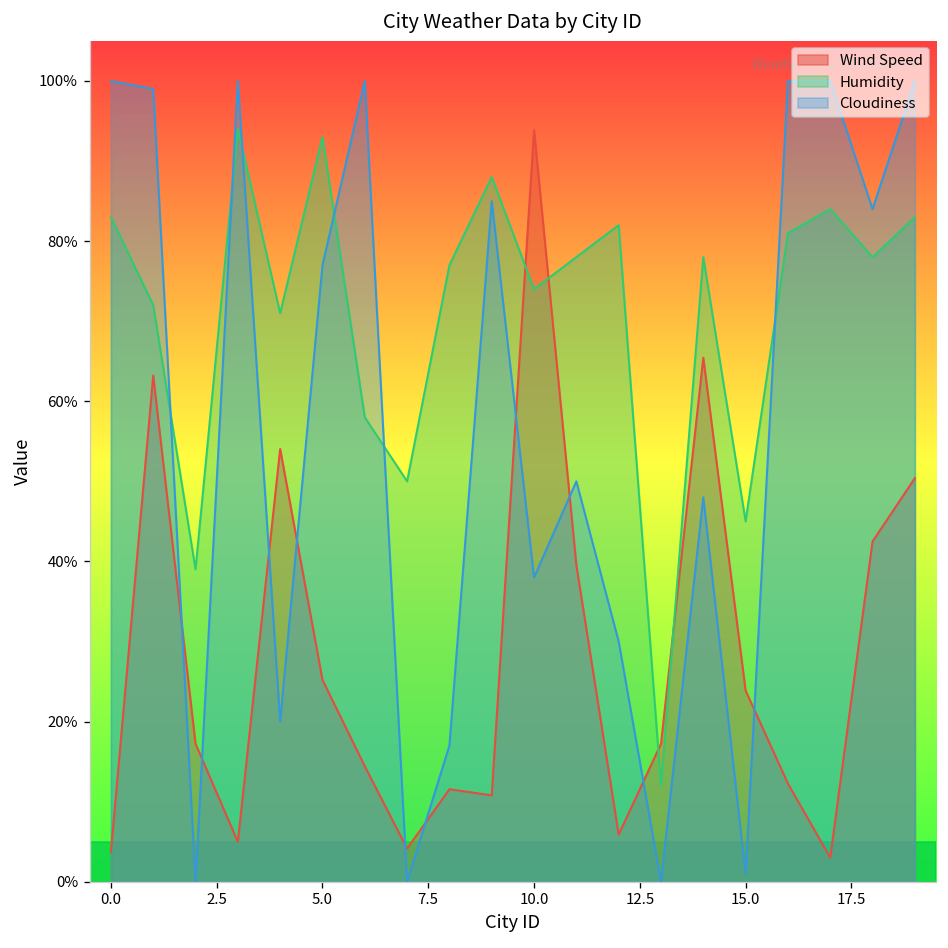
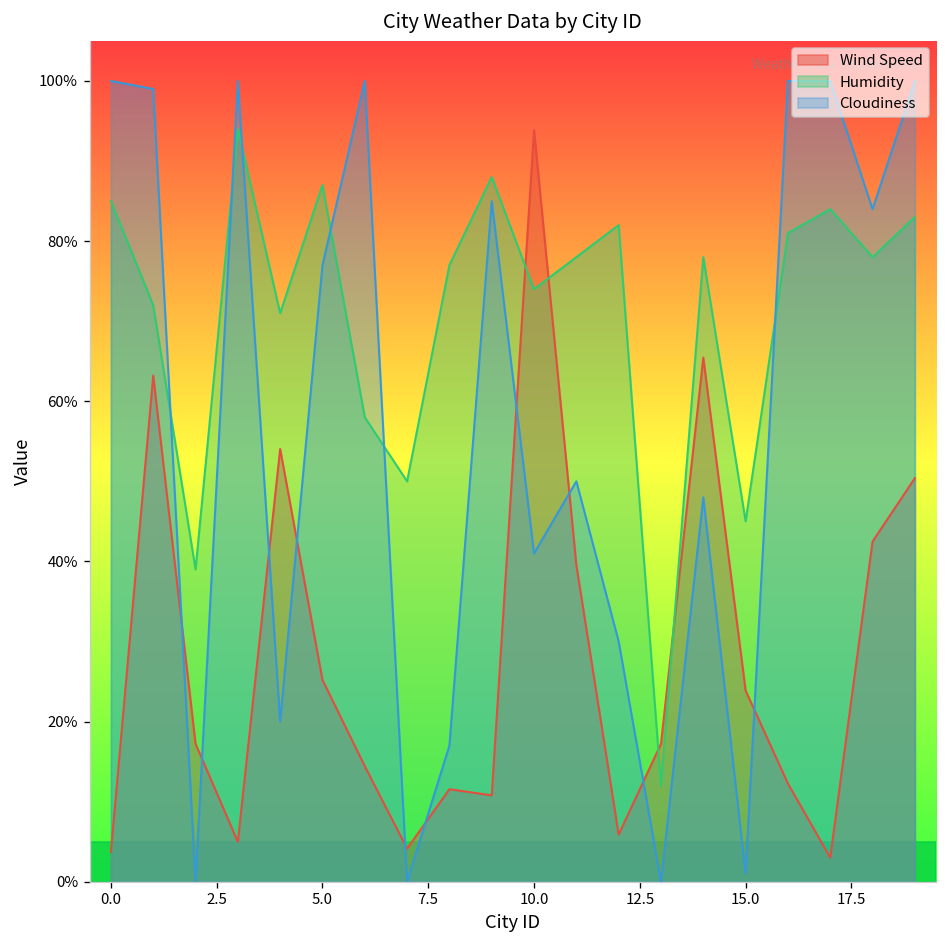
Humidity, 0.0: 83% -> 85%
Humidity, 5.0: 93% -> 87%
Cloudiness, 10.0: 38% -> 41%
